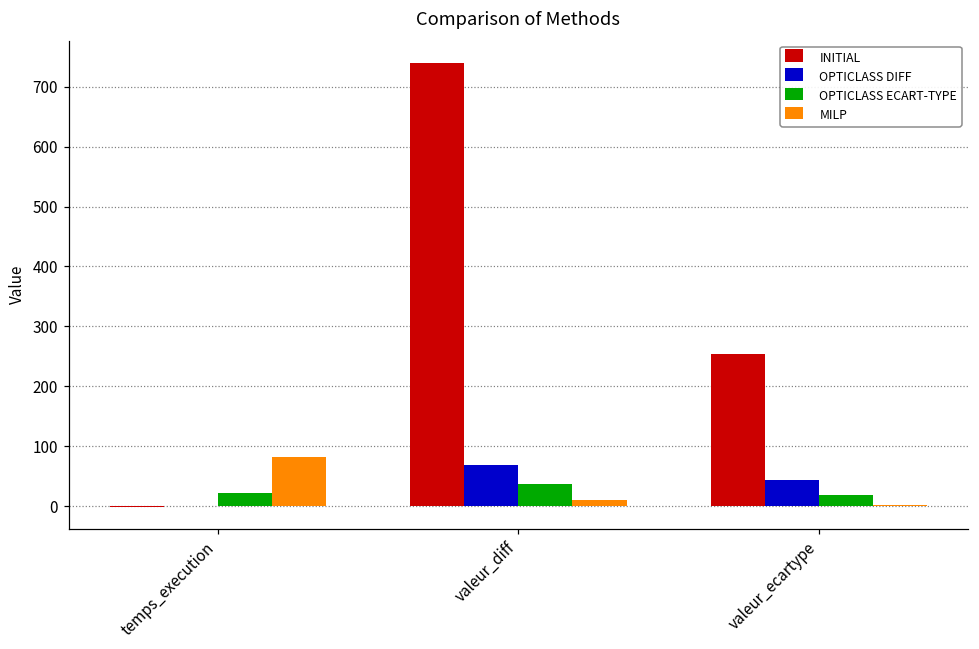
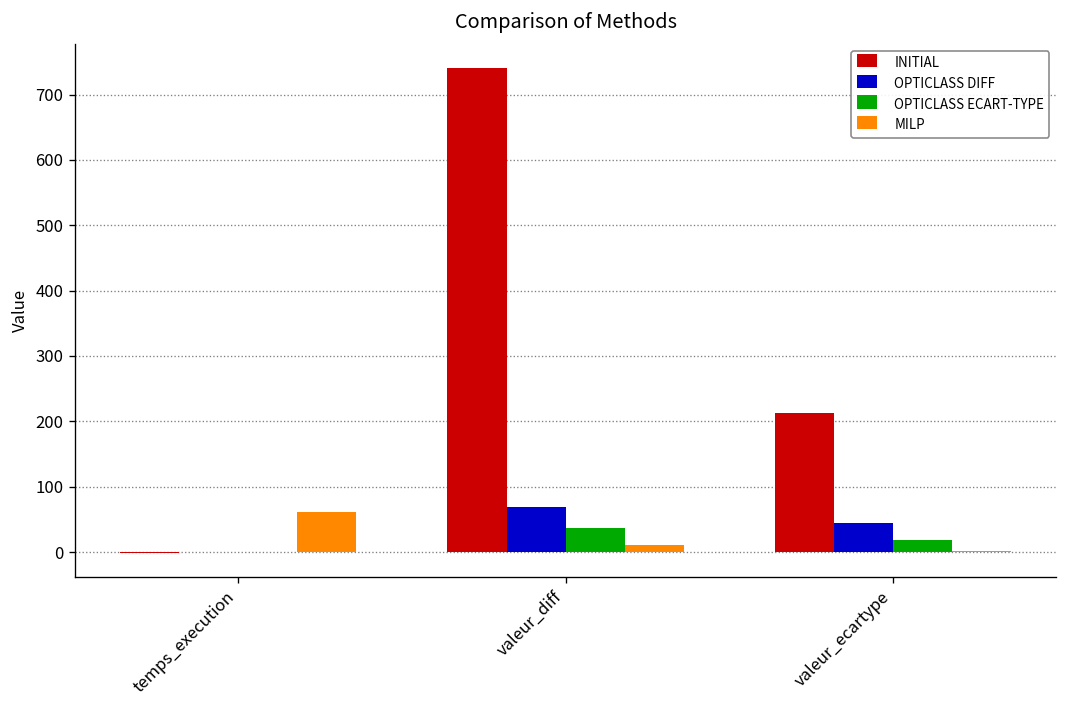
OPTICLASS ECART-TYPE, temps_execution: 20 -> 0
MILP, temps_execution: 80 -> 60
INITIAL, valeur_ecartype: 250 -> 210
